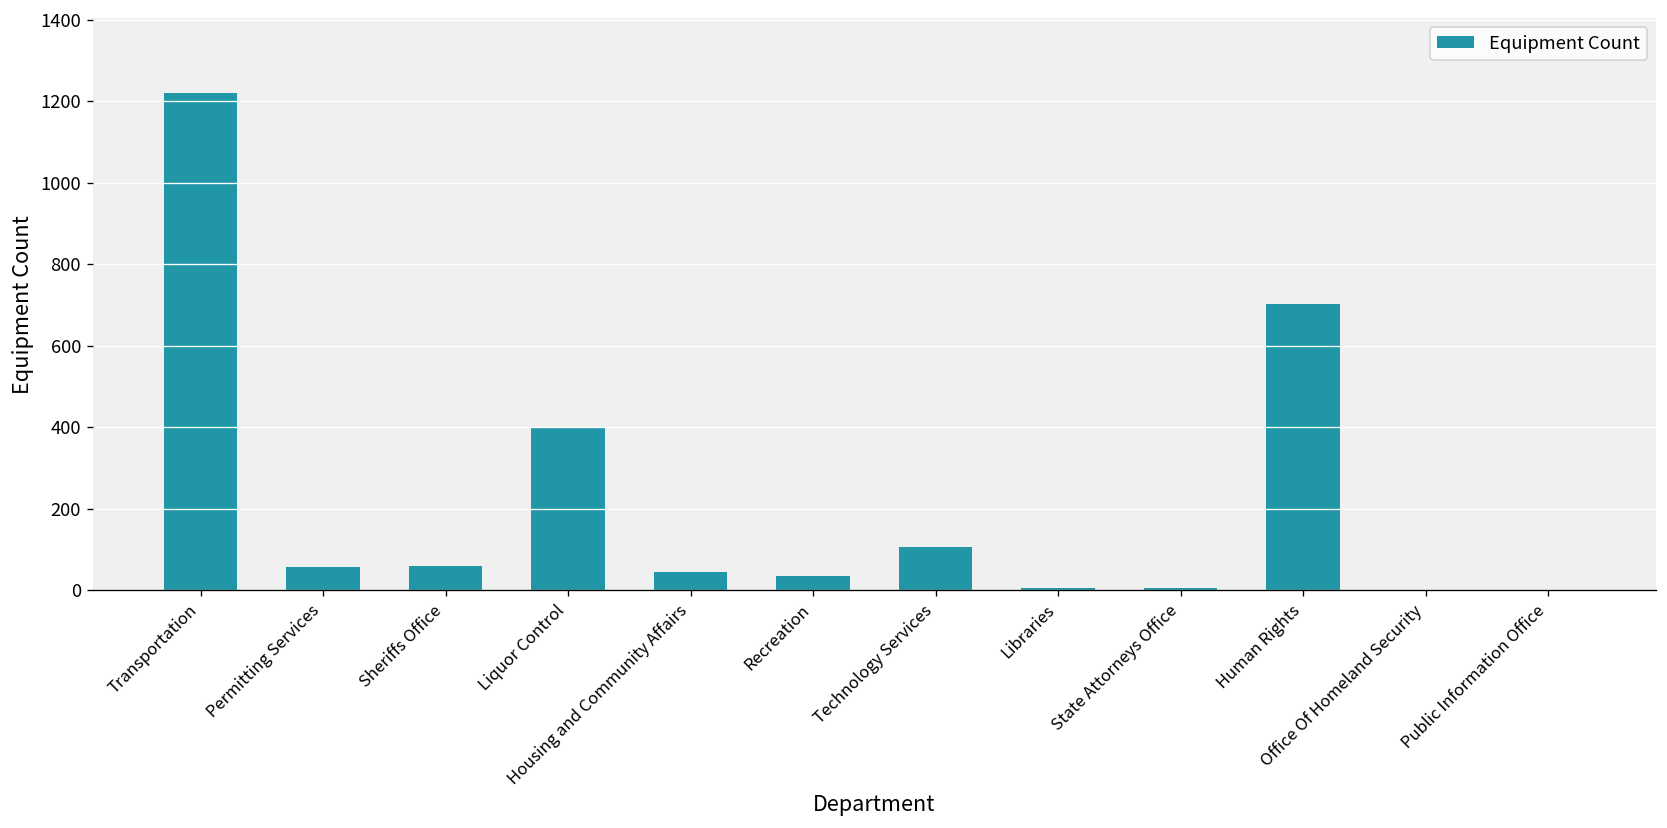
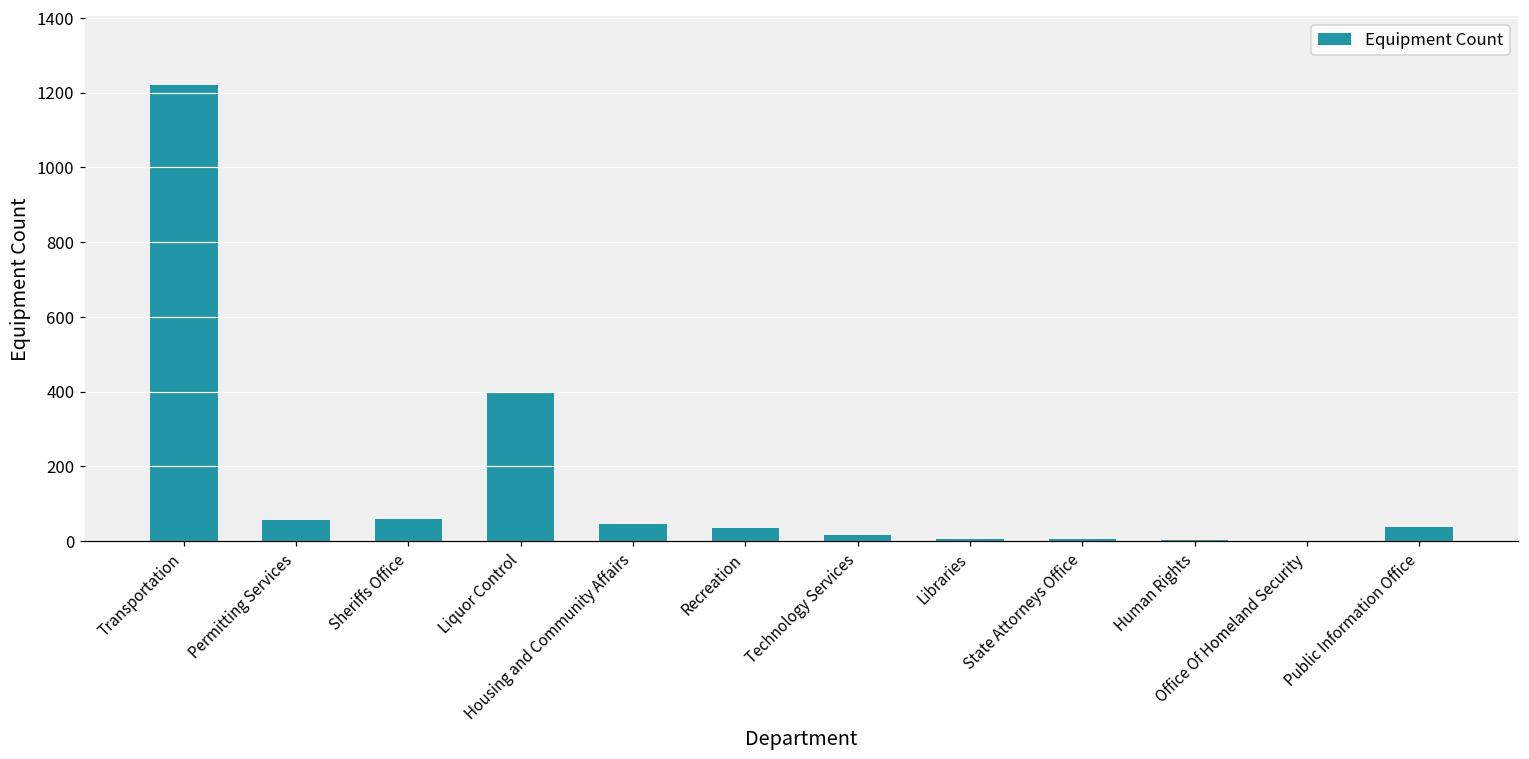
Technology Services: 110 -> 20
Human Rights: 700 -> 0
Public Information Office: 0 -> 40
